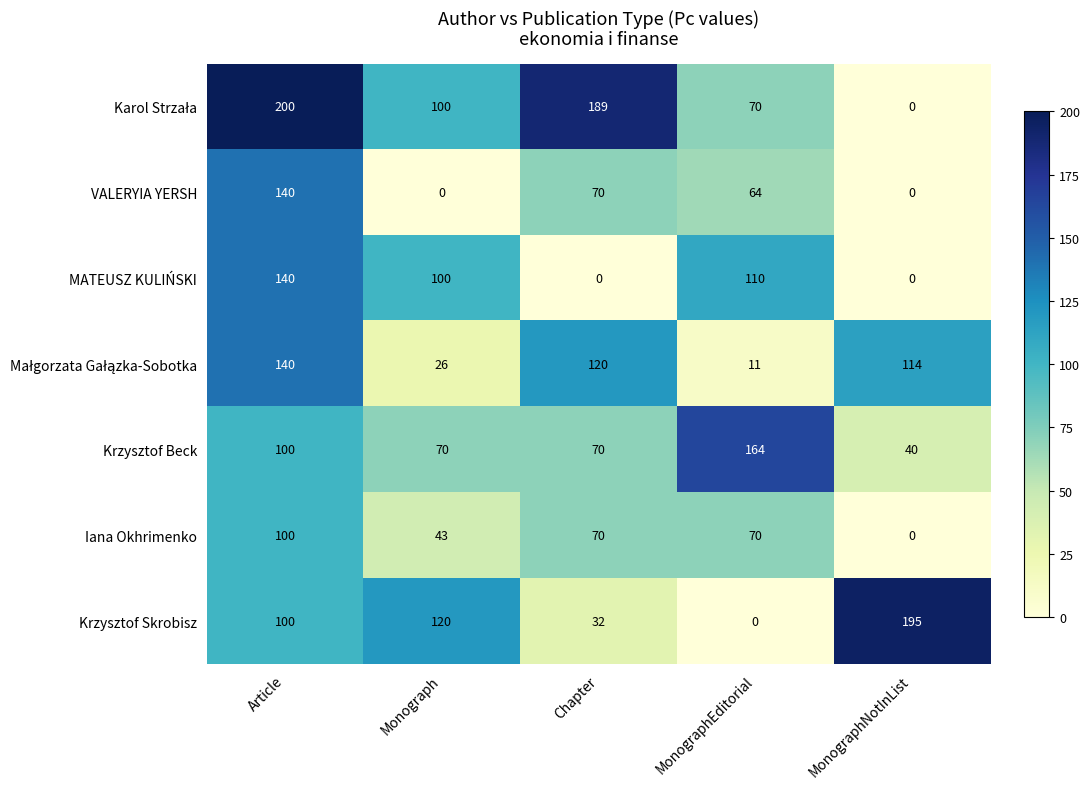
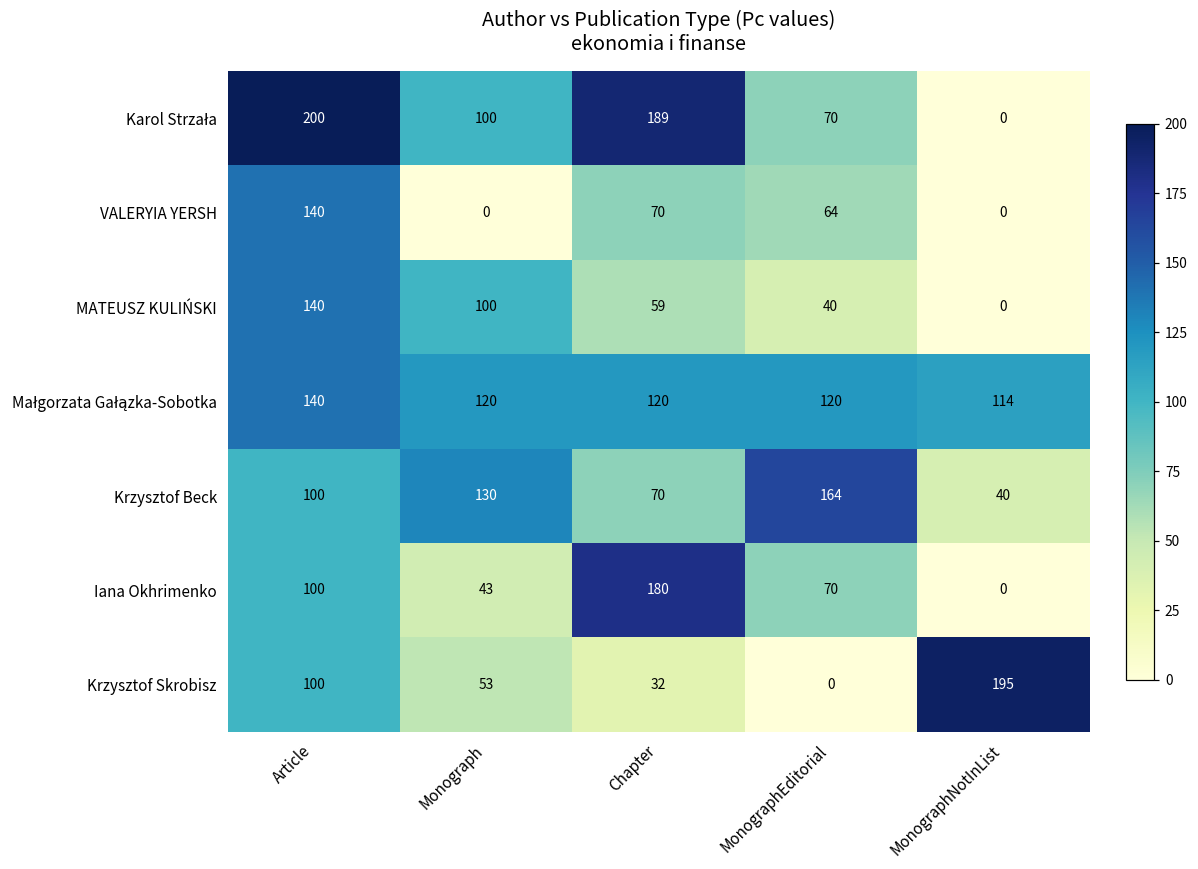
MATEUSZ KULIŃSKI, Chapter: 0 -> 59
MATEUSZ KULIŃSKI, MonographEditorial: 110 -> 40
Małgorzata Gałązka-Sobotka, Monograph: 26 -> 120
Małgorzata Gałązka-Sobotka, MonographEditorial: 11 -> 120
Krzysztof Beck, Monograph: 70 -> 130
Iana Okhrimenko, Chapter: 70 -> 180
Krzysztof Skrobisz, Monograph: 120 -> 53
